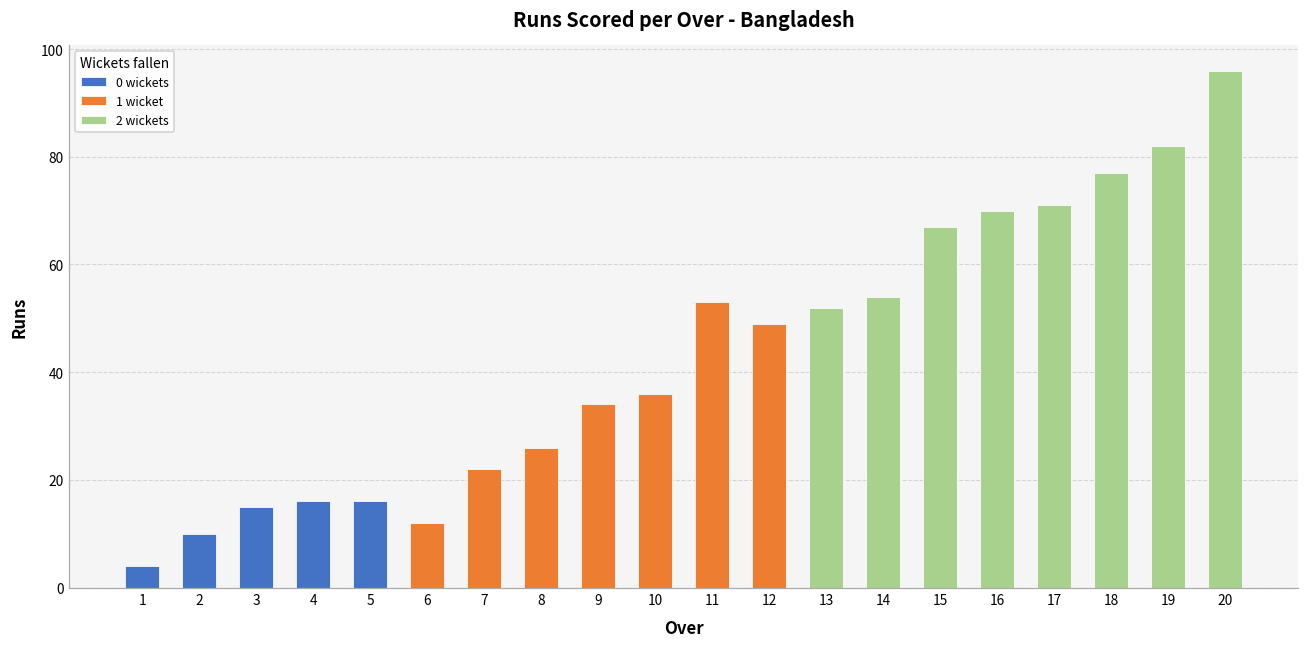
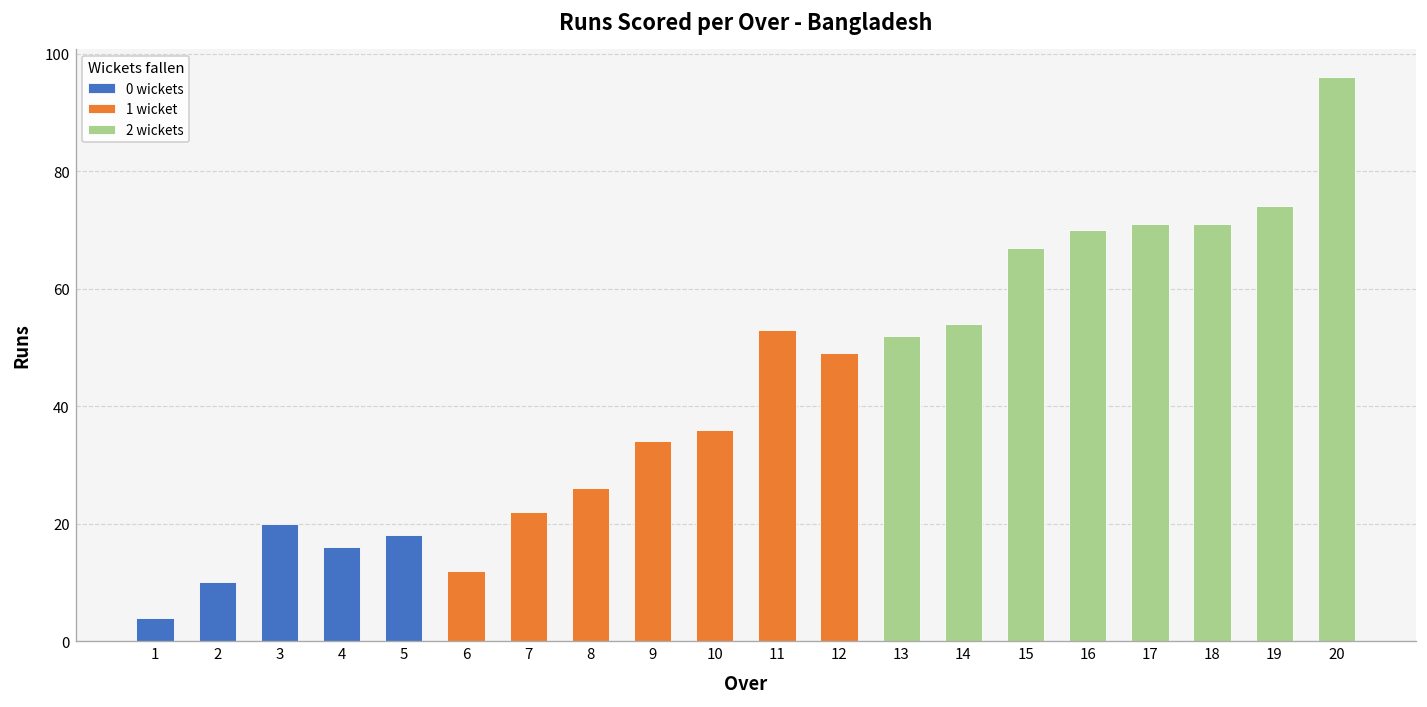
0 wickets, 3: 15 -> 20
0 wickets, 5: 16 -> 18
2 wickets, 18: 77 -> 71
2 wickets, 19: 82 -> 74
